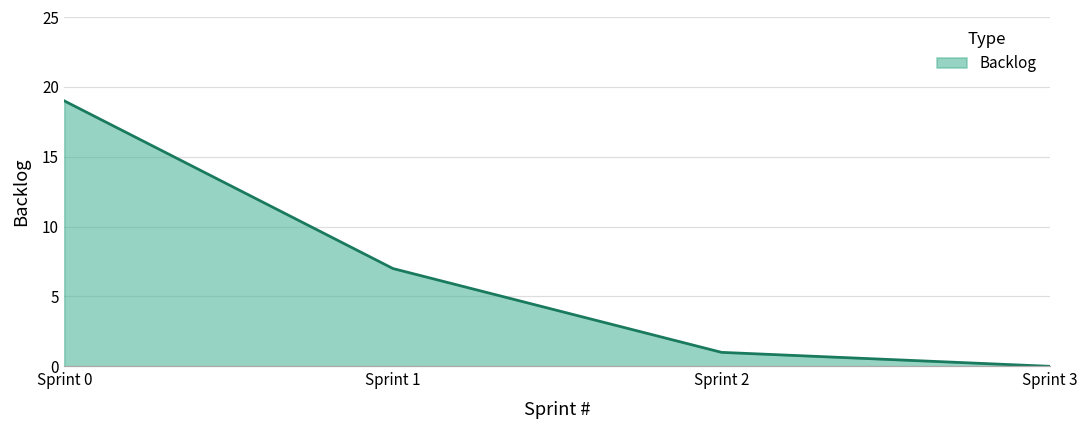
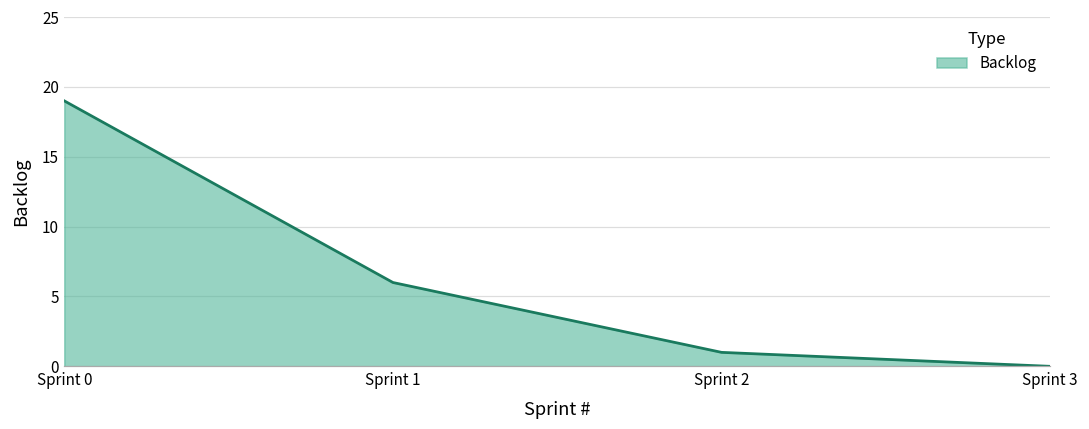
Sprint 1: 7 -> 6
